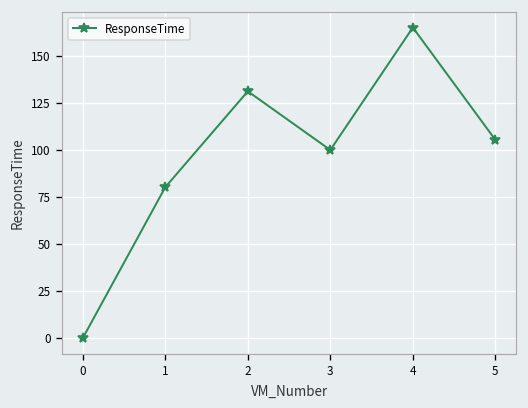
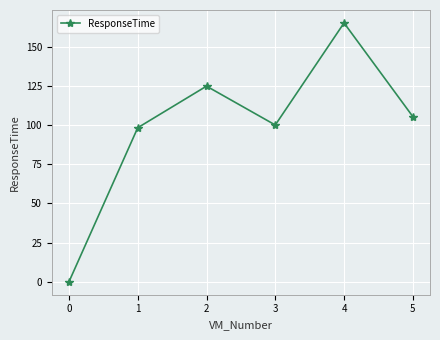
1: 80 -> 98
2: 131 -> 125
